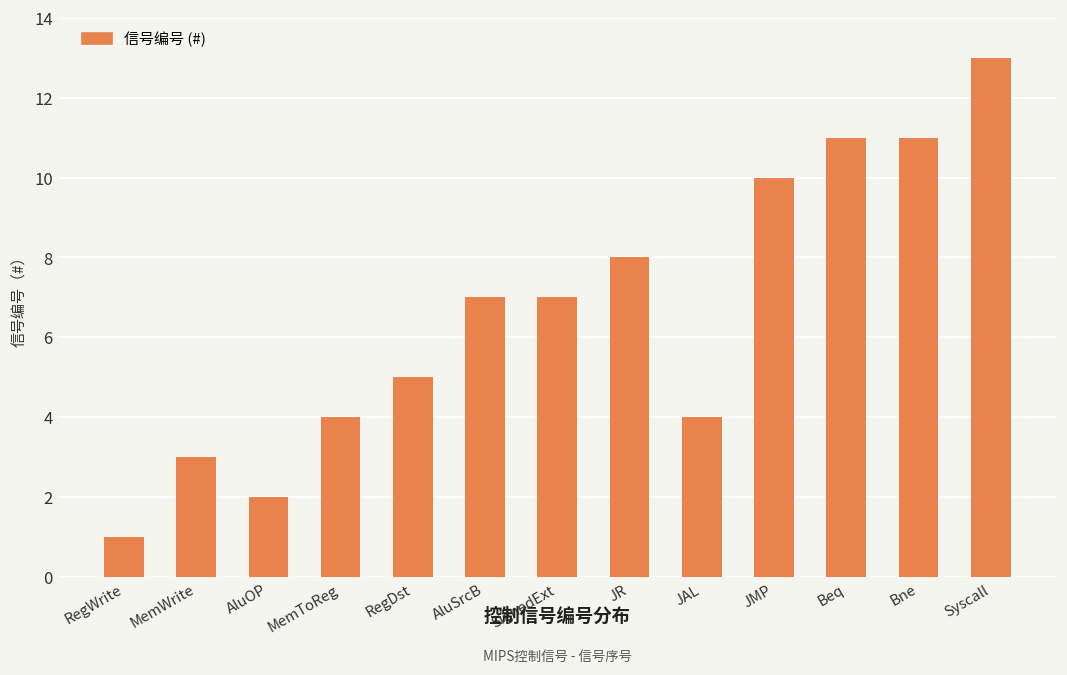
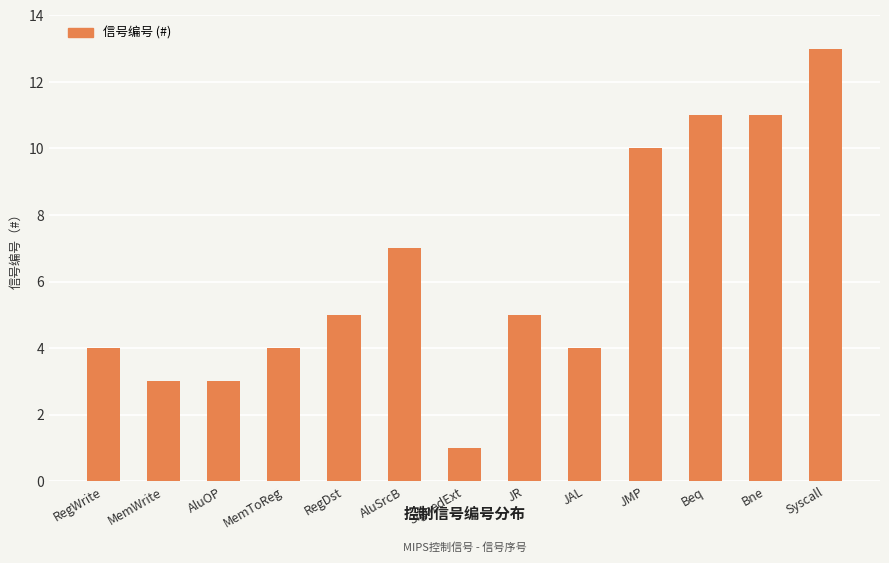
RegWrite: 1 -> 4
AluOP: 2 -> 3
SignedExt: 7 -> 1
JR: 8 -> 5
